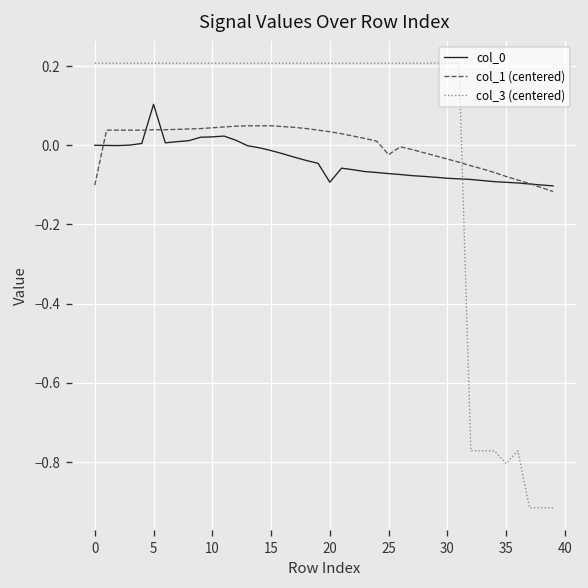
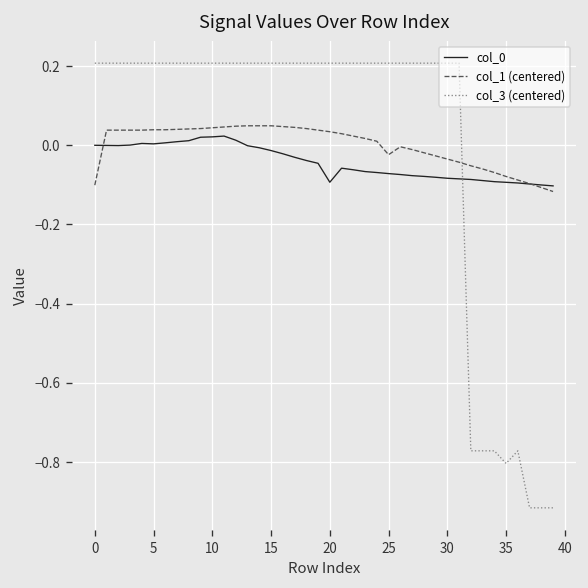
col_0, 5: 0.10 -> 0.00
